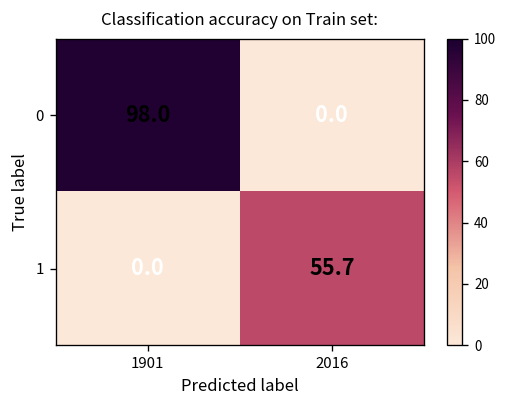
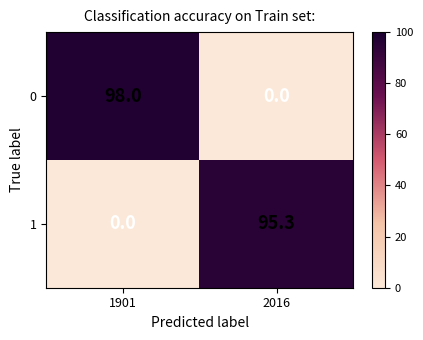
1, 2016: 55.7 -> 95.3
